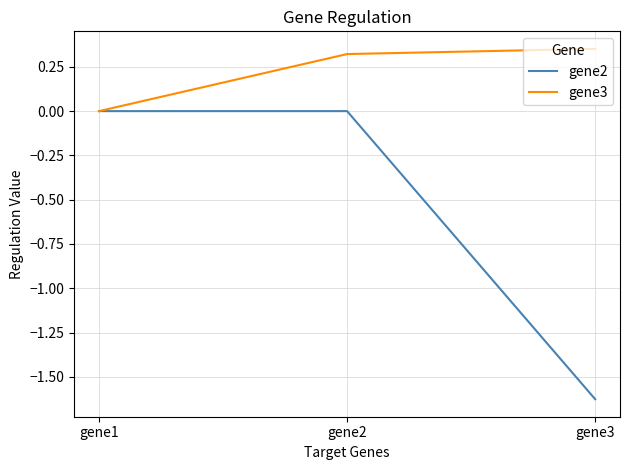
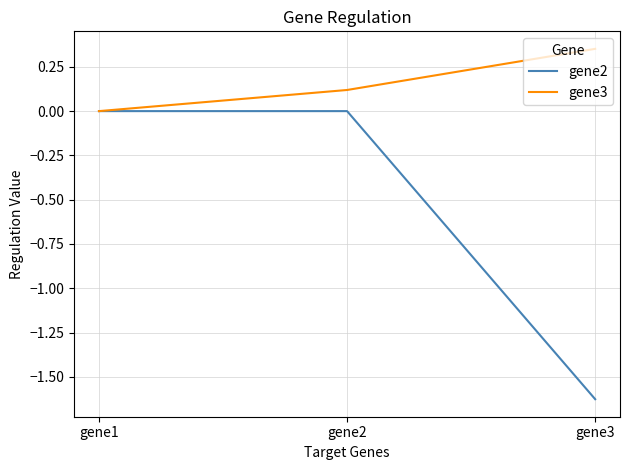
gene3, gene2: 0.32 -> 0.12
